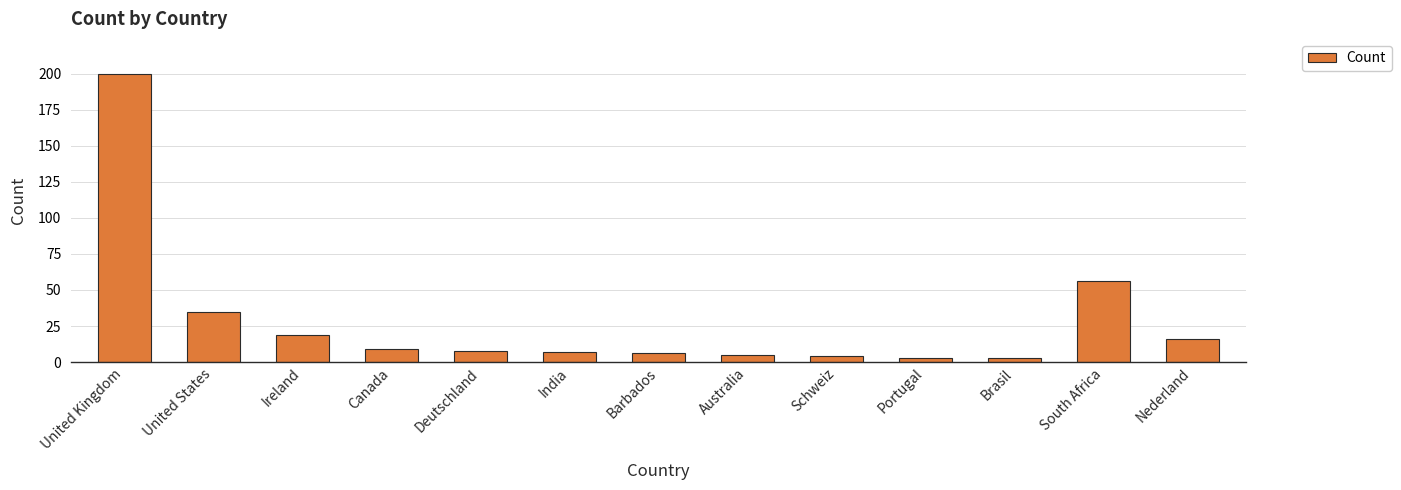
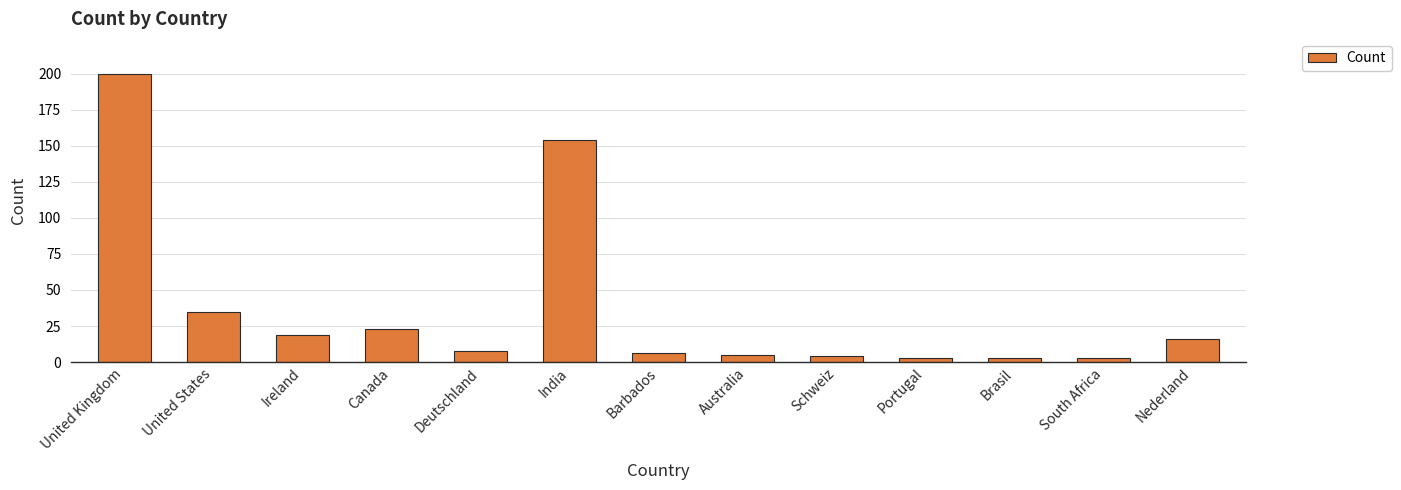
Count, Canada: 9 -> 23
Count, India: 7 -> 154
Count, South Africa: 56 -> 3
